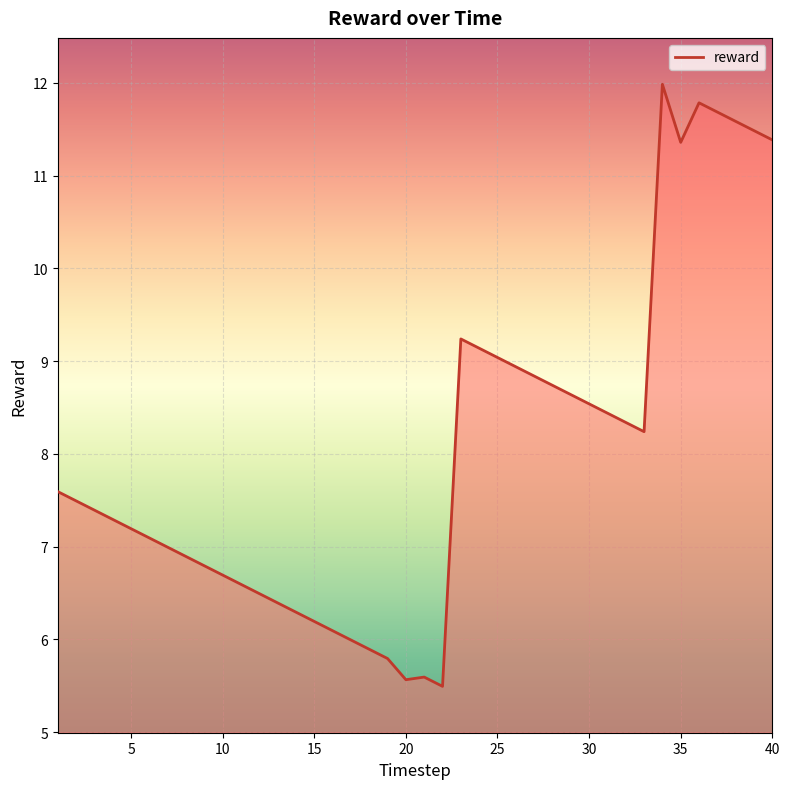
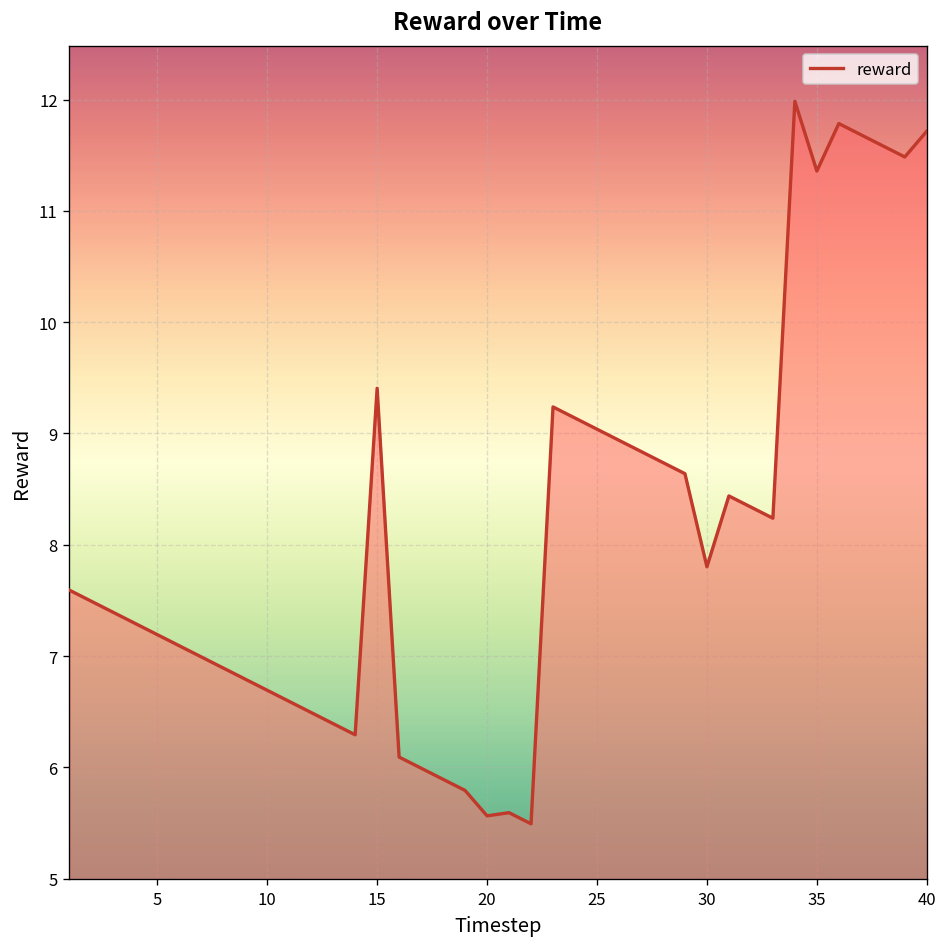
15: 6.2 -> 9.4
30: 8.5 -> 7.8
40: 11.4 -> 11.7
